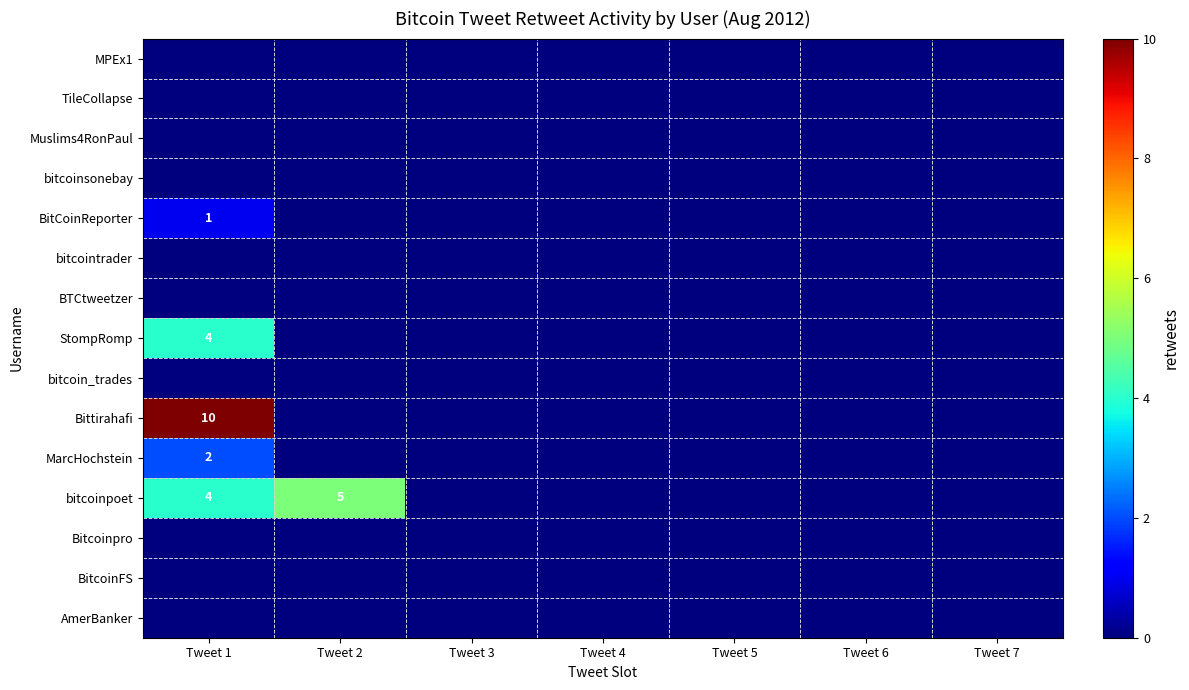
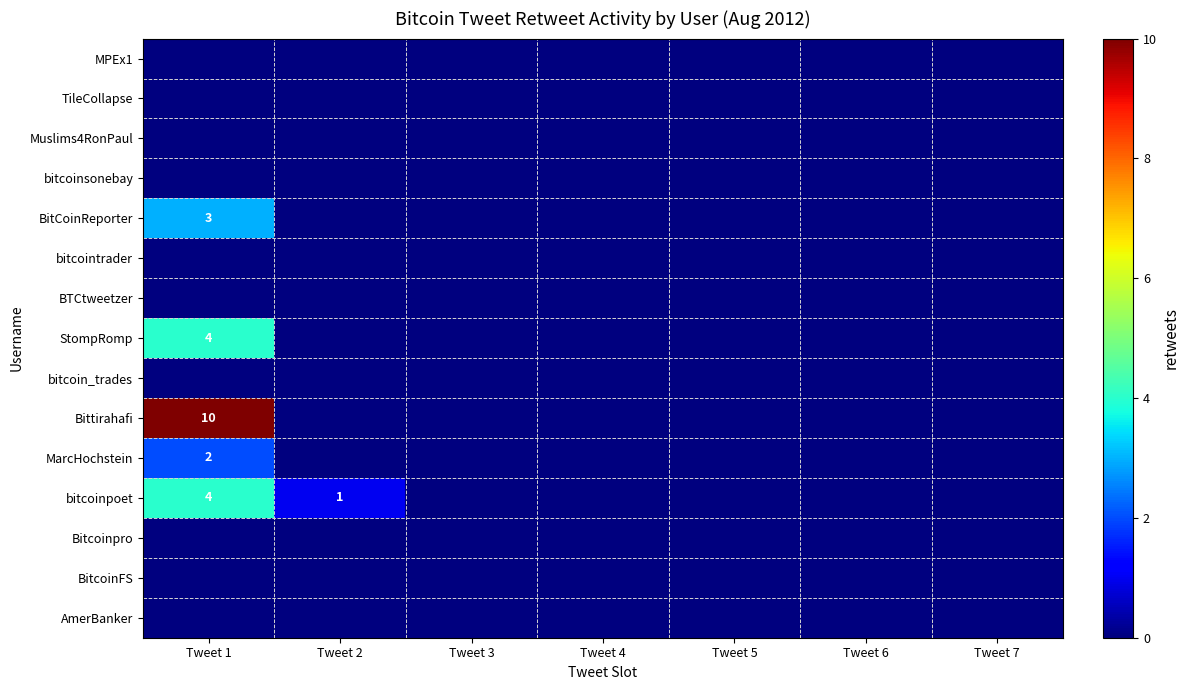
BitCoinReporter, Tweet 1: 1 -> 3
bitcoinpoet, Tweet 2: 5 -> 1
